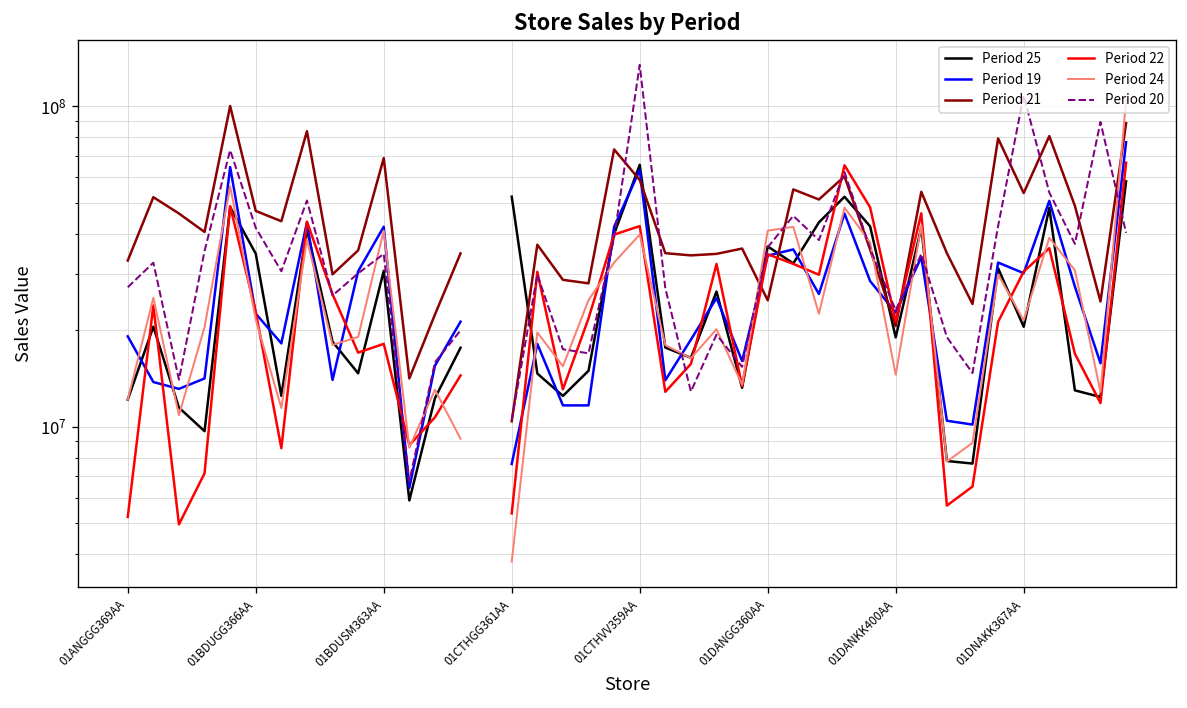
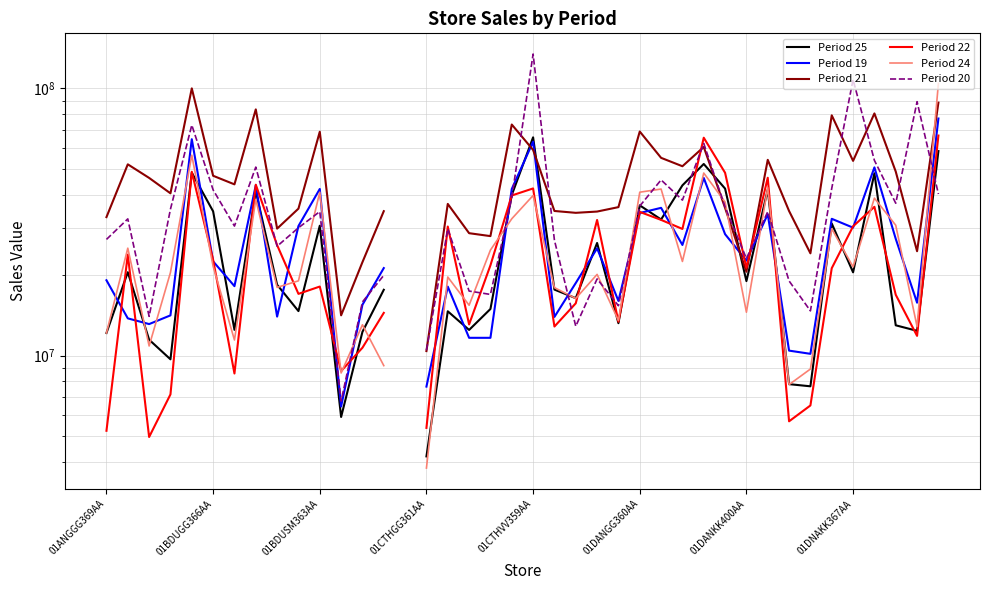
Period 25, 01CTHGG361AA: 52000000 -> 4200000
Period 21, 01DANGG360AA: 25000000 -> 69000000
